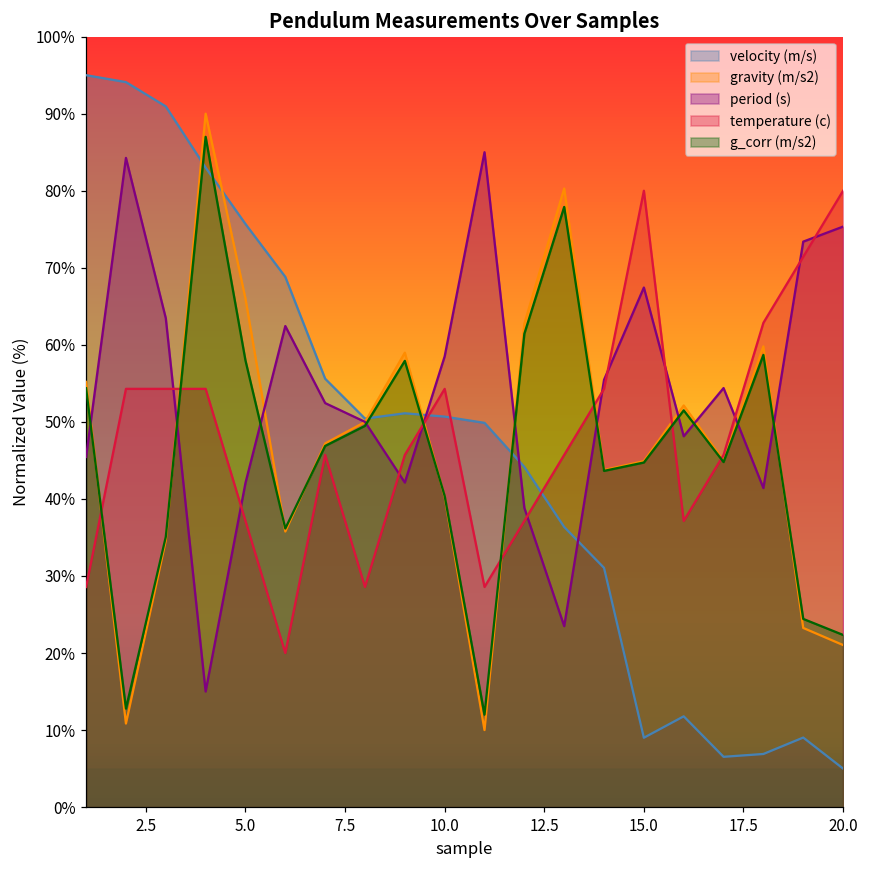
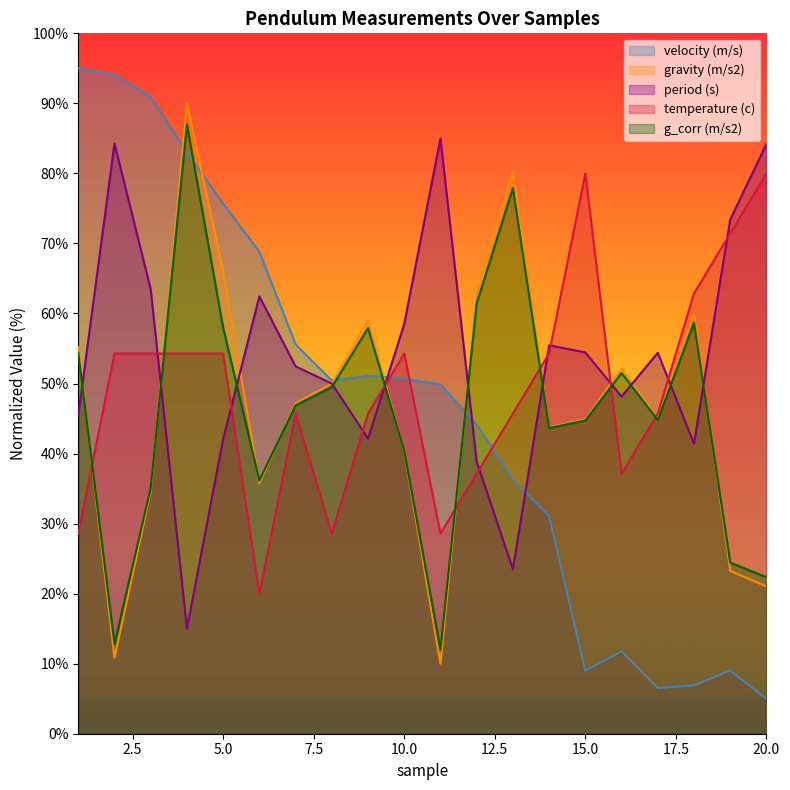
temperature (c), 5.0: 37% -> 54%
period (s), 15.0: 67% -> 54%
period (s), 20.0: 75% -> 84%
